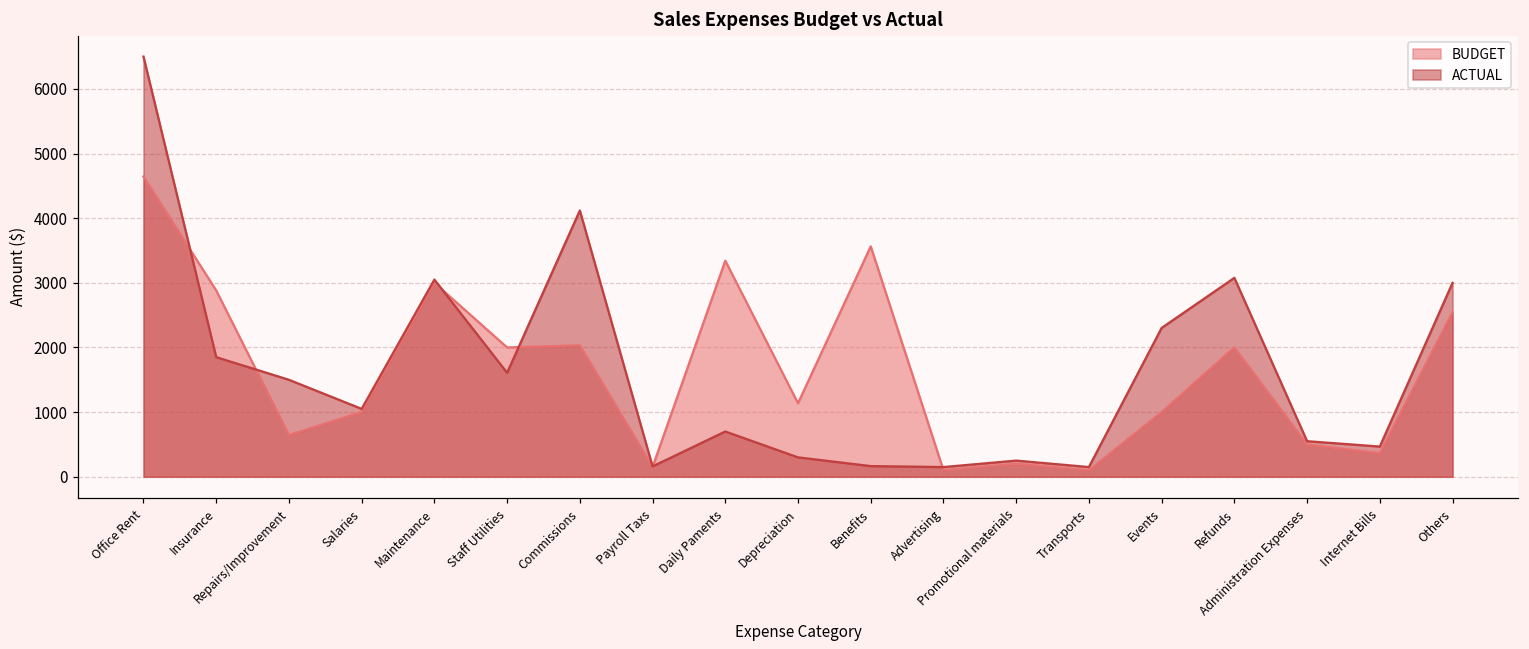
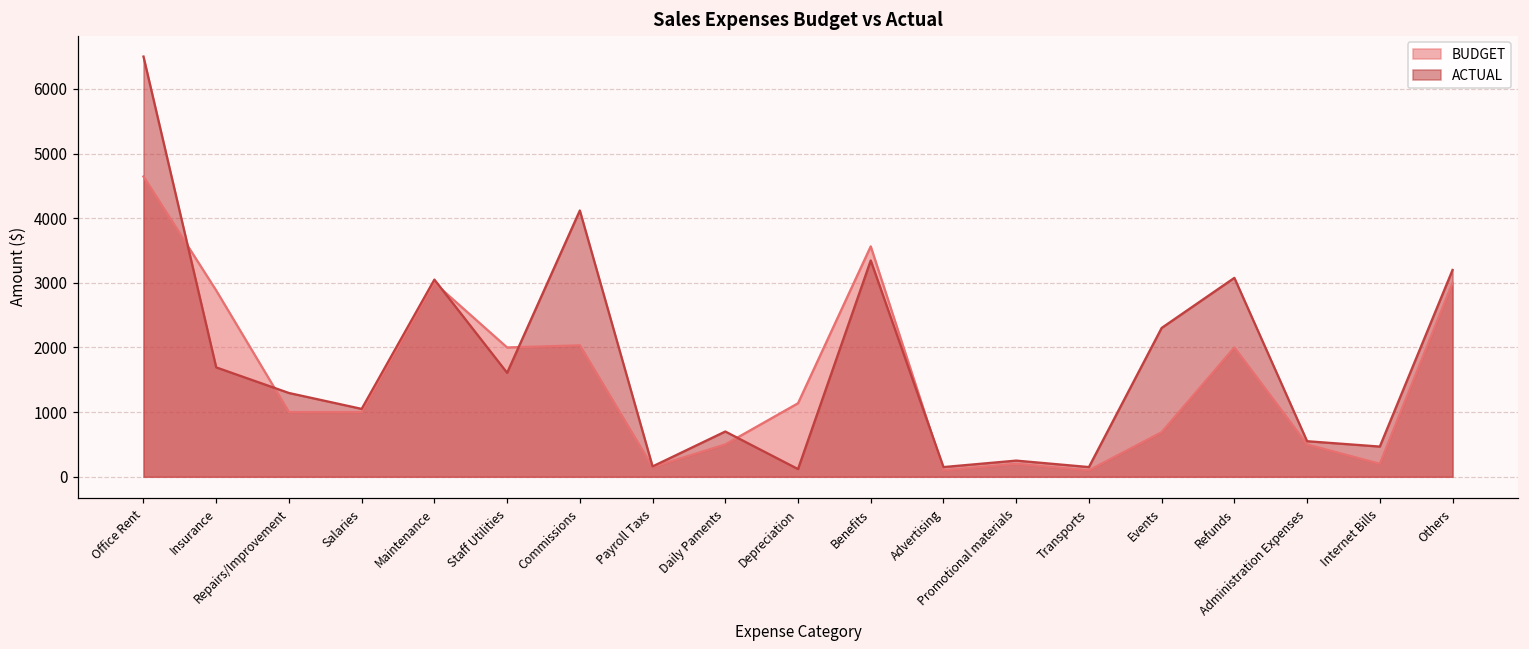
ACTUAL, Insurance: 1900 -> 1700
BUDGET, Repairs/Improvement: 600 -> 1000
ACTUAL, Repairs/Improvement: 1500 -> 1300
BUDGET, Daily Paments: 3300 -> 500
ACTUAL, Depreciation: 300 -> 100
ACTUAL, Benefits: 200 -> 3300
BUDGET, Events: 1000 -> 700
BUDGET, Internet Bills: 400 -> 200
BUDGET, Others: 2500 -> 3000
ACTUAL, Others: 3000 -> 3200
